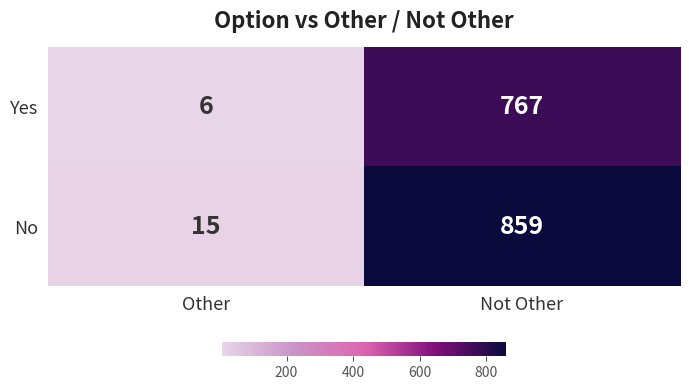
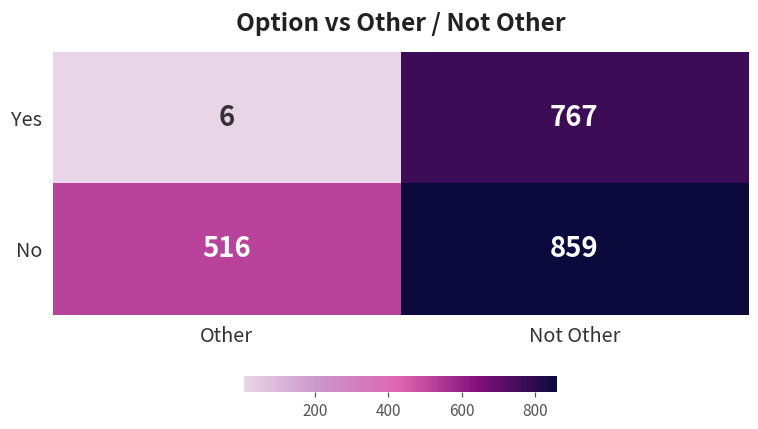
No, Other: 15 -> 516
